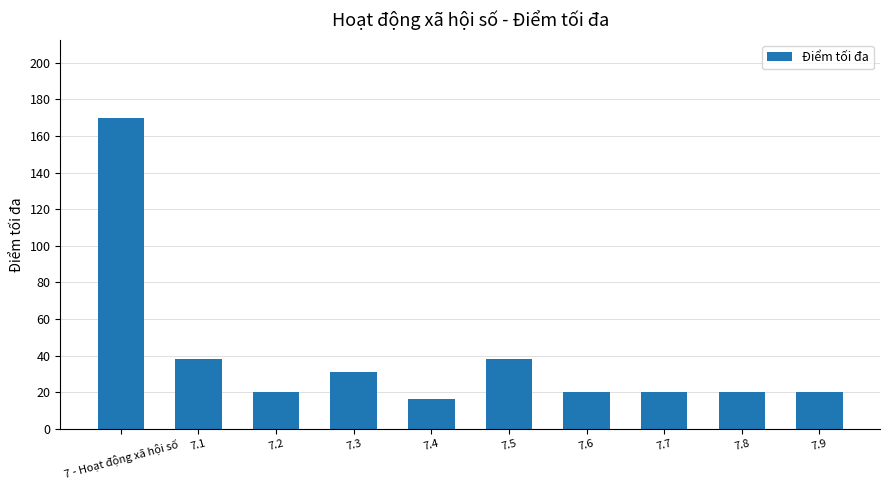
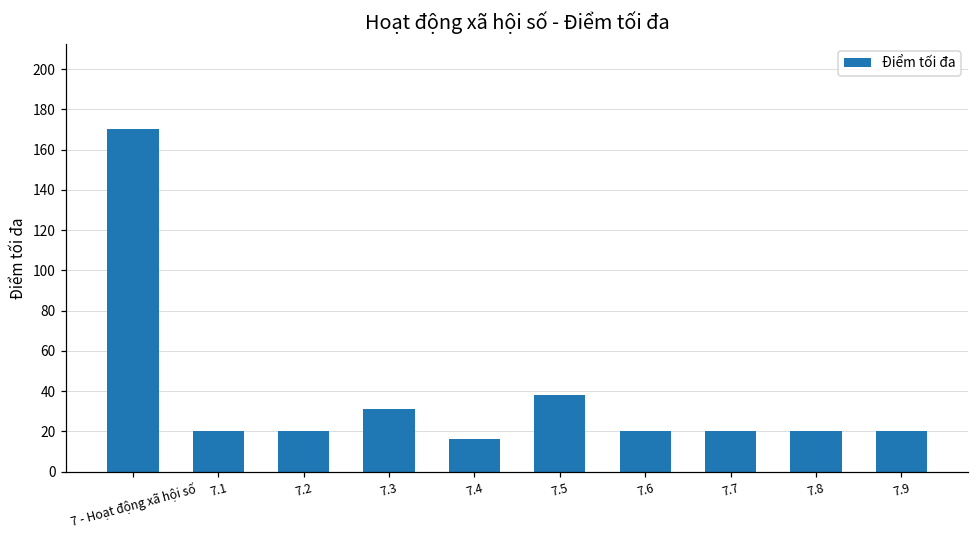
7.1: 38 -> 20
